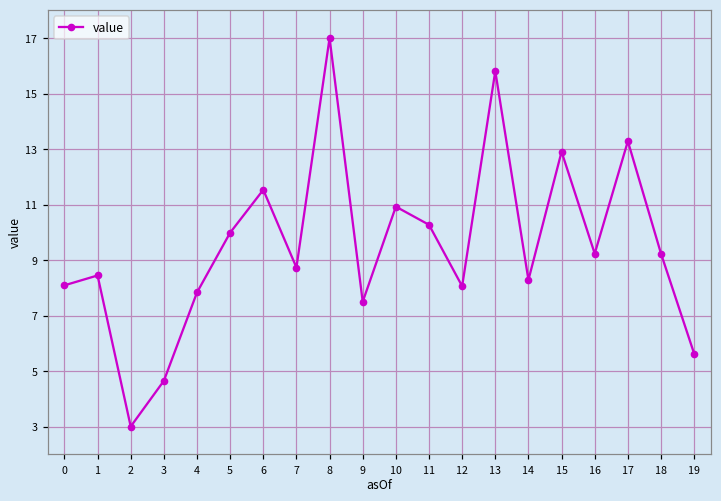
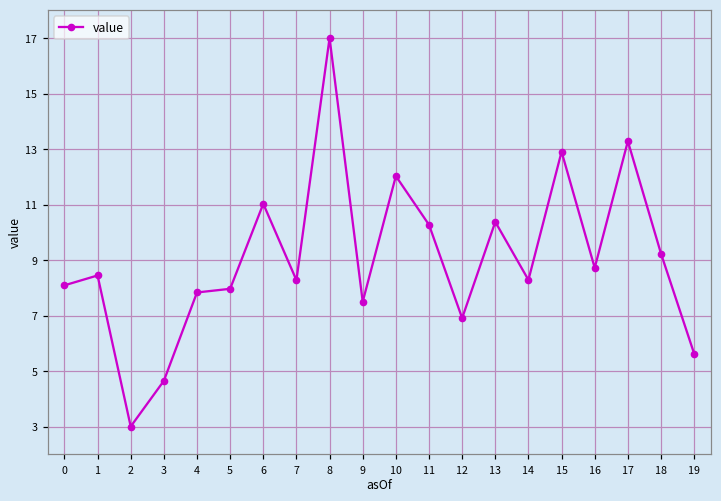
5: 10.0 -> 8.0
6: 11.5 -> 11.0
7: 8.7 -> 8.3
10: 10.9 -> 12.0
12: 8.1 -> 6.9
13: 15.8 -> 10.4
16: 9.2 -> 8.7
